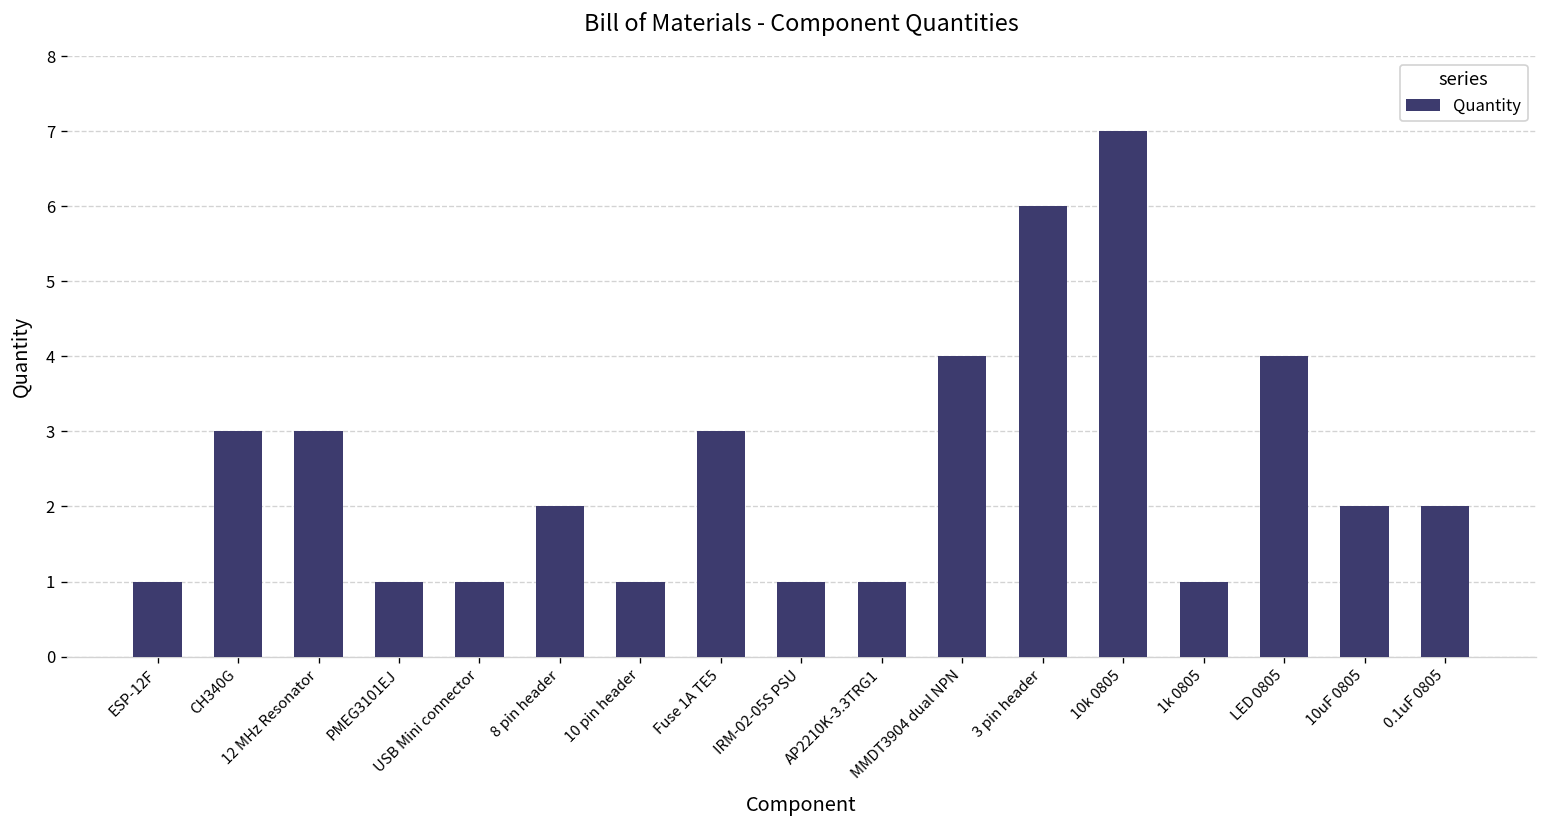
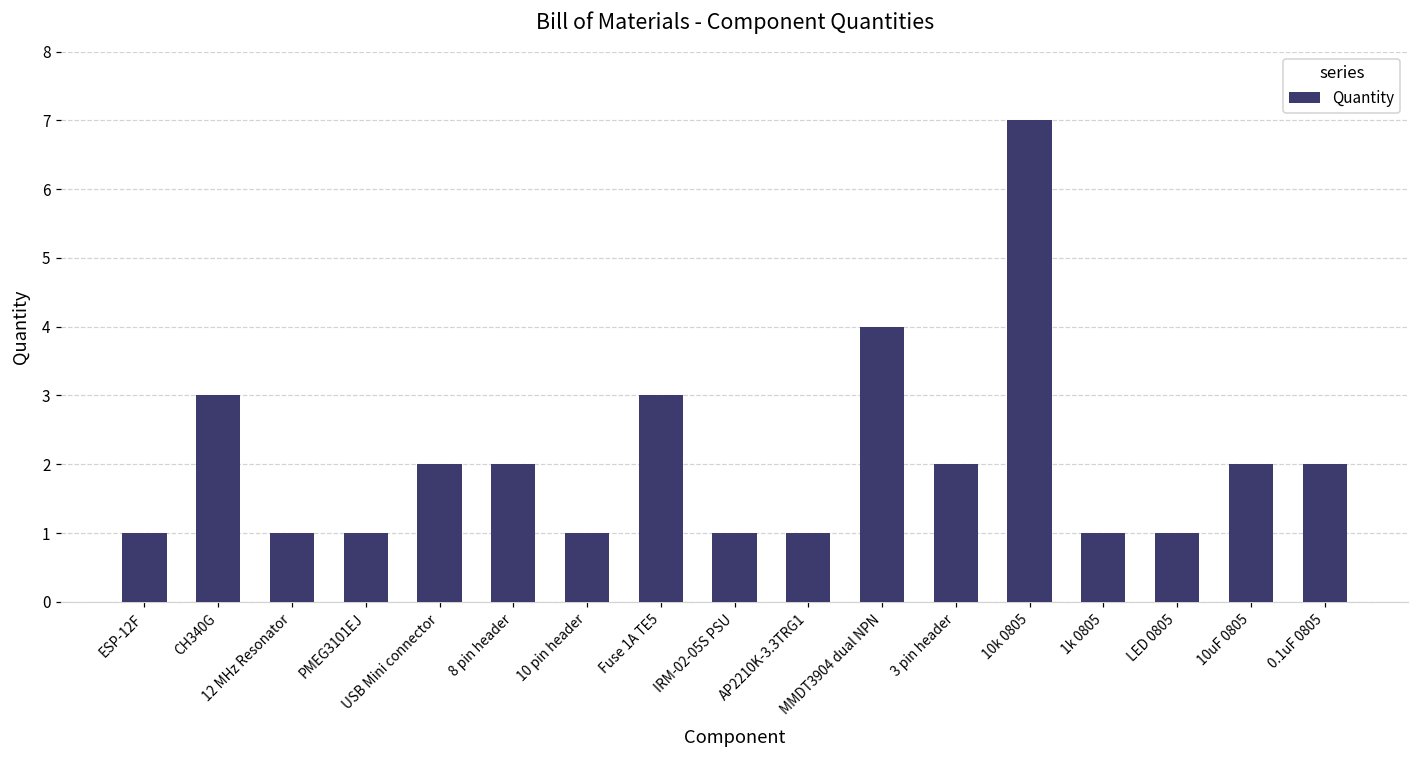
12 MHz Resonator: 3 -> 1
USB Mini connector: 1 -> 2
3 pin header: 6 -> 2
LED 0805: 4 -> 1
